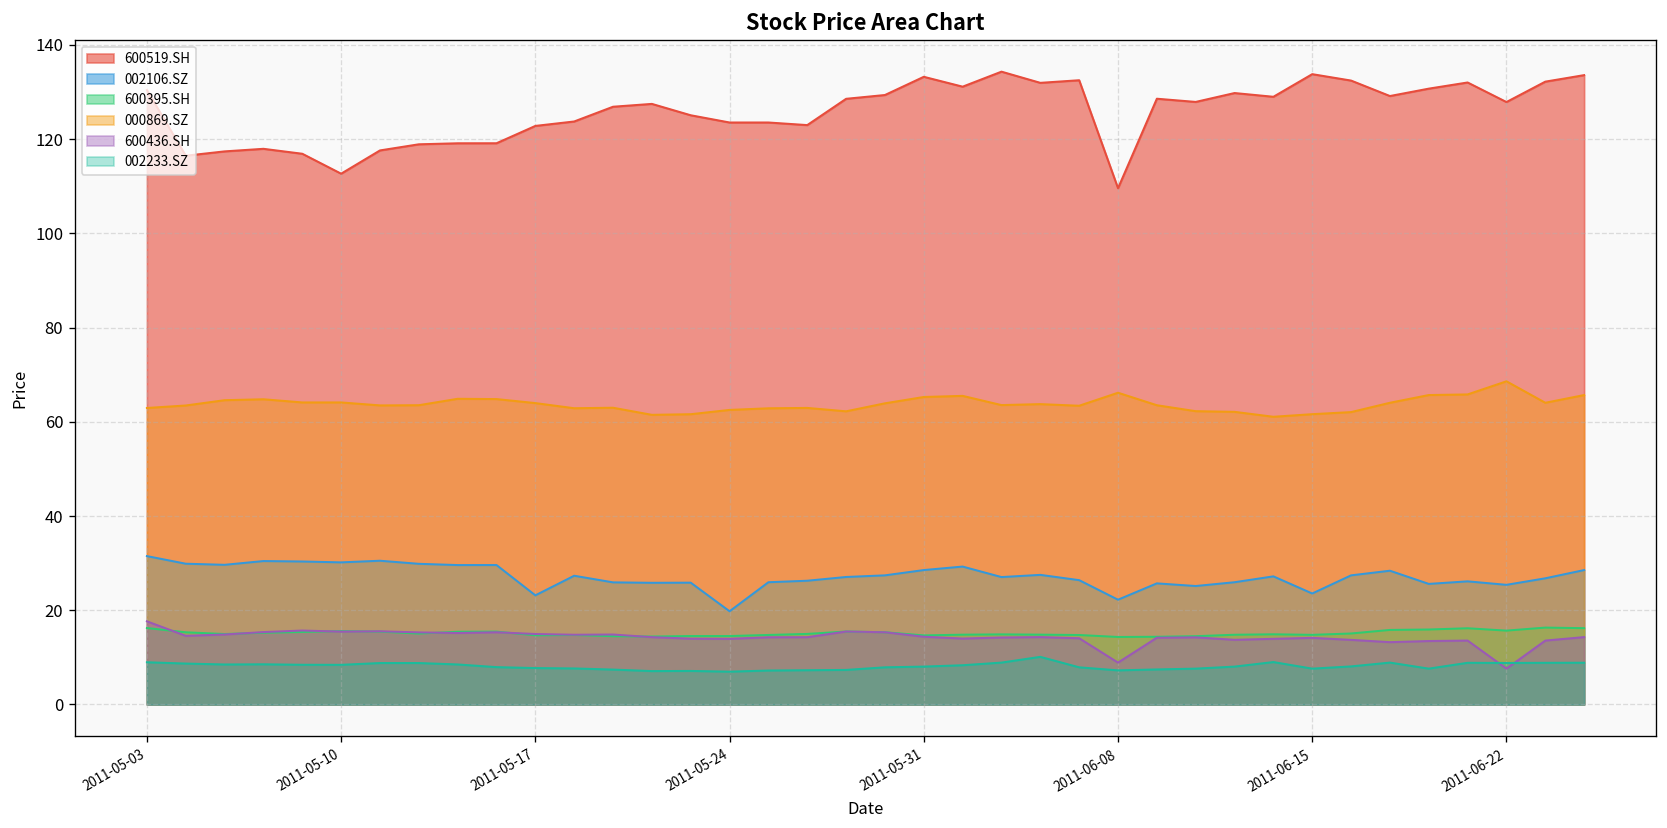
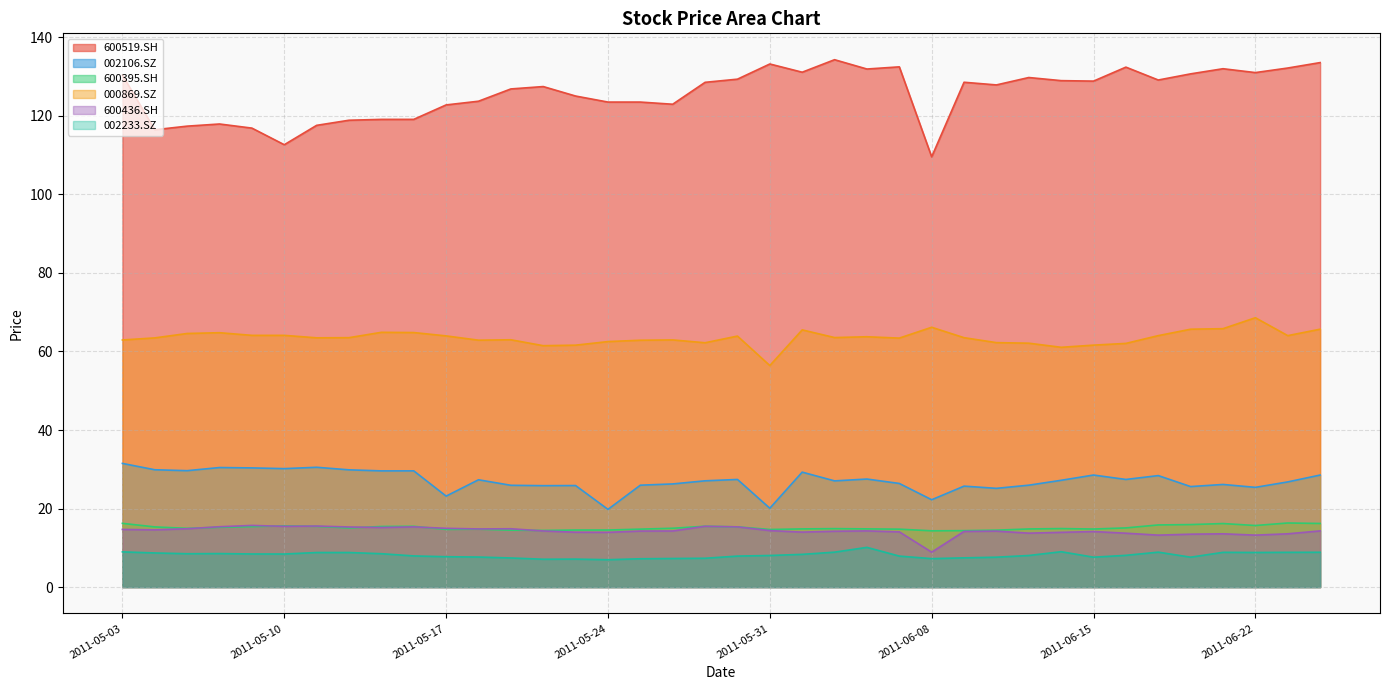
600436.SH, 2011-05-03: 18 -> 15
002106.SZ, 2011-05-31: 29 -> 20
000869.SZ, 2011-05-31: 65 -> 56
600519.SH, 2011-06-15: 134 -> 129
002106.SZ, 2011-06-15: 24 -> 29
600519.SH, 2011-06-22: 128 -> 131
600436.SH, 2011-06-22: 8 -> 13
